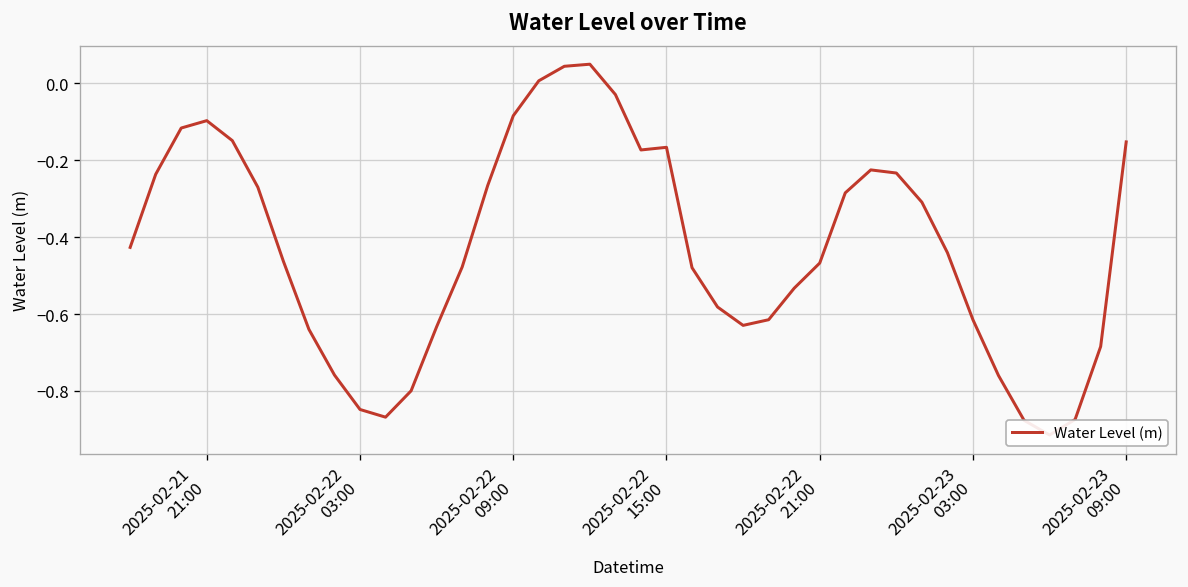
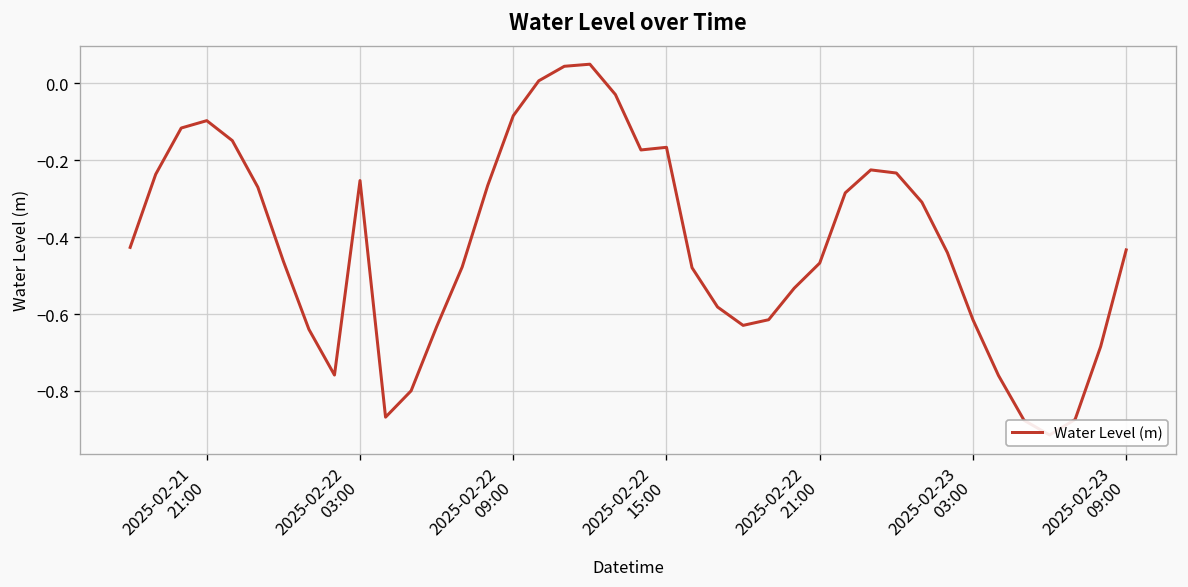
2025-02-22 03:00: -0.85 -> -0.25
2025-02-23 09:00: -0.15 -> -0.43
